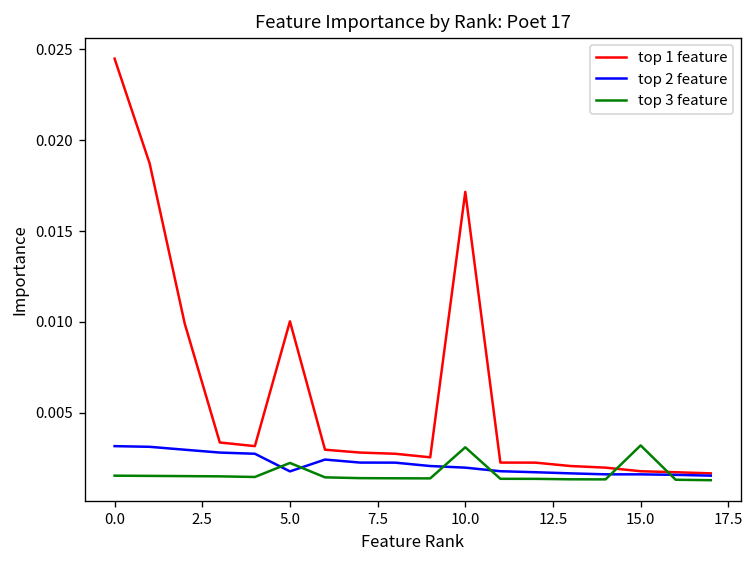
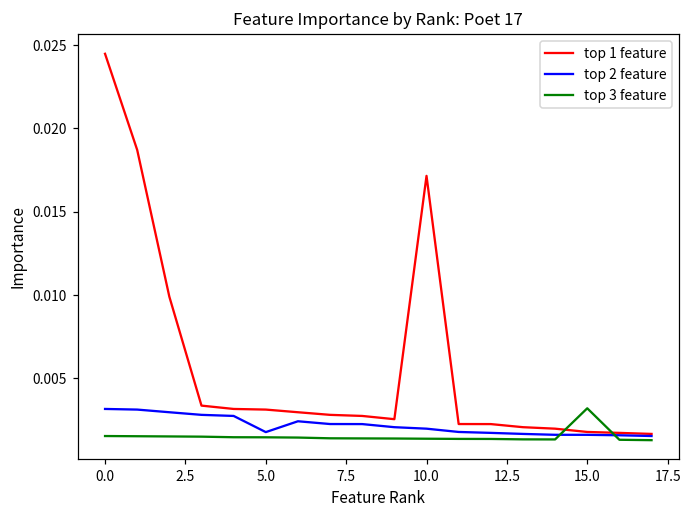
top 1 feature, 5.0: 0.0100 -> 0.0031
top 3 feature, 5.0: 0.0022 -> 0.0015
top 3 feature, 10.0: 0.0031 -> 0.0014
